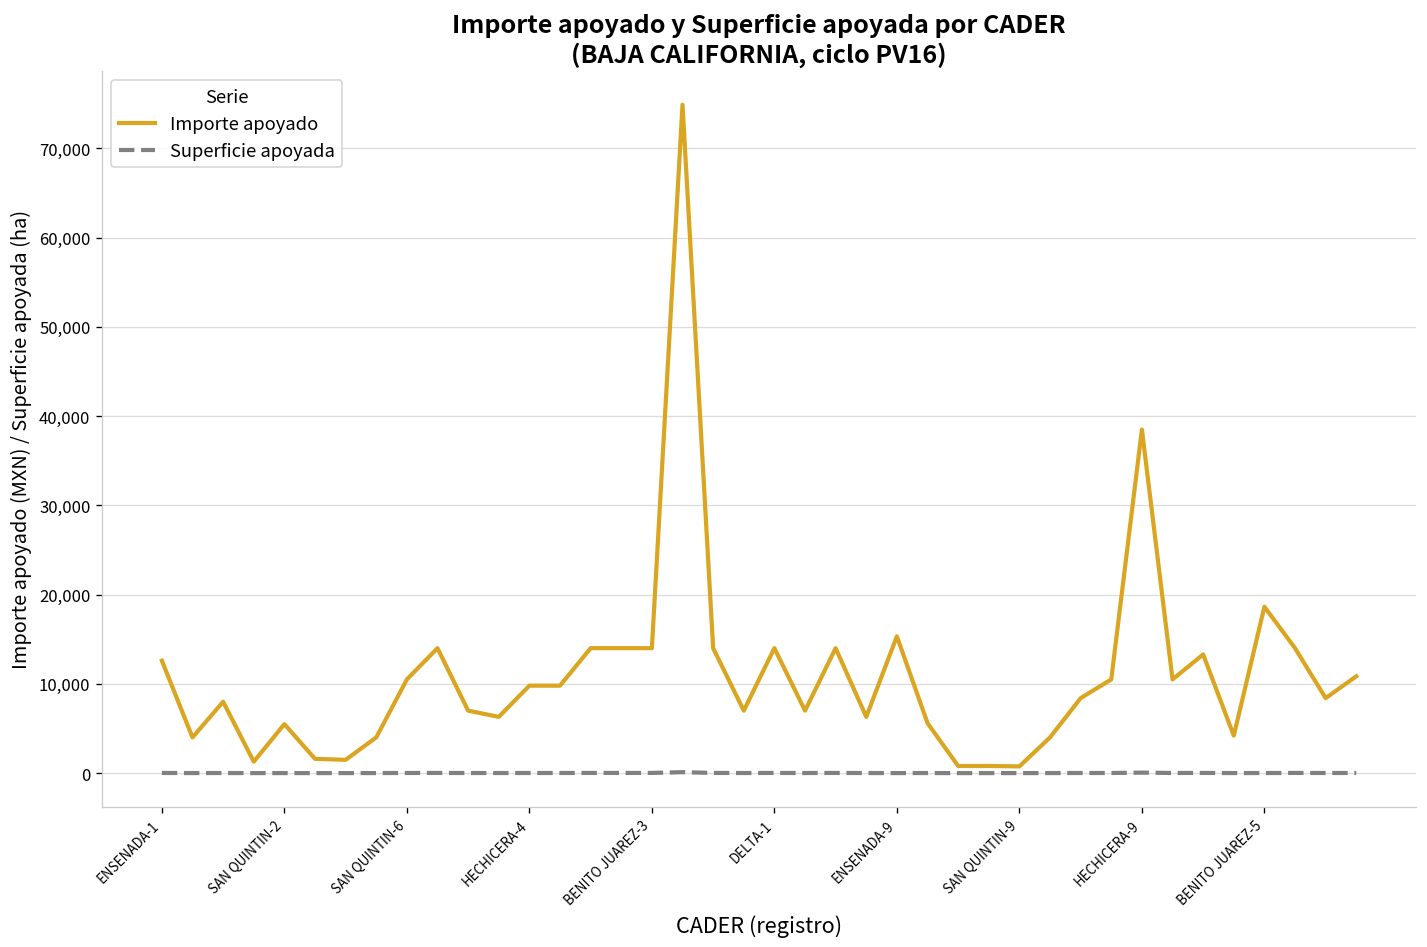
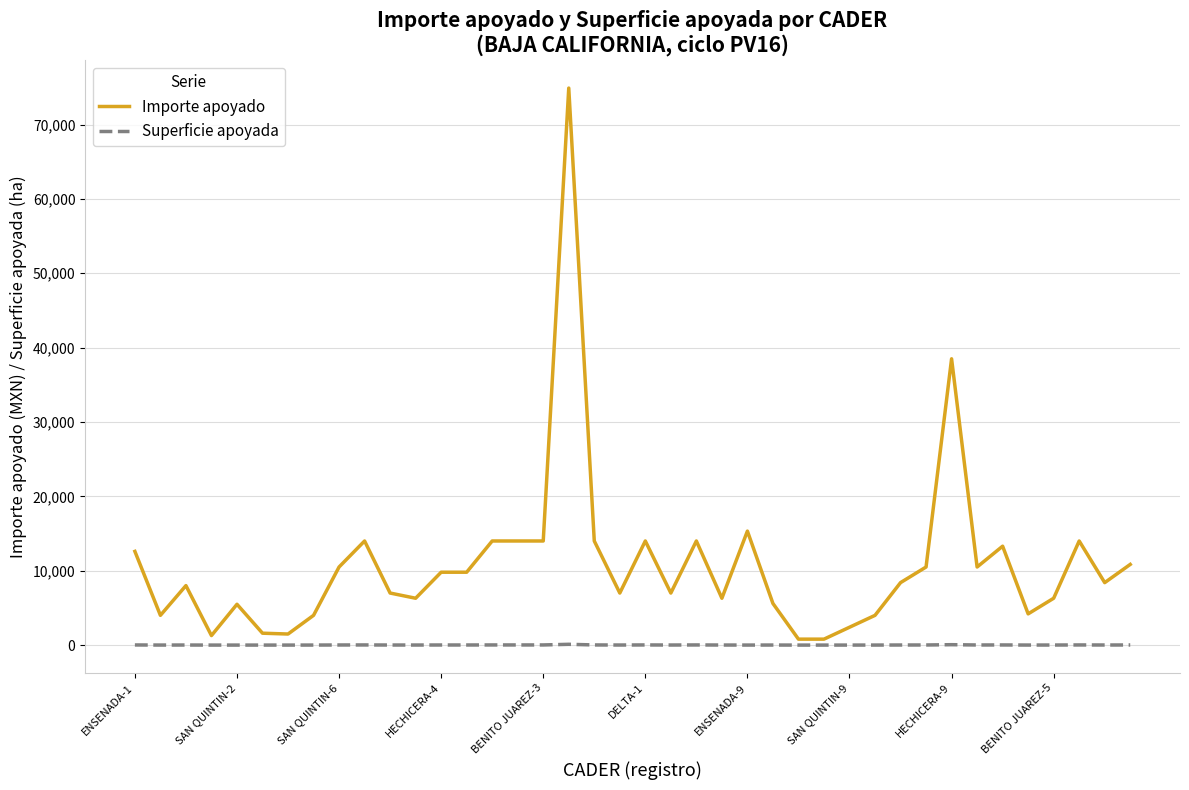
Importe apoyado, SAN QUINTIN-9: 1,000 -> 2,000
Importe apoyado, BENITO JUAREZ-5: 19,000 -> 6,000
